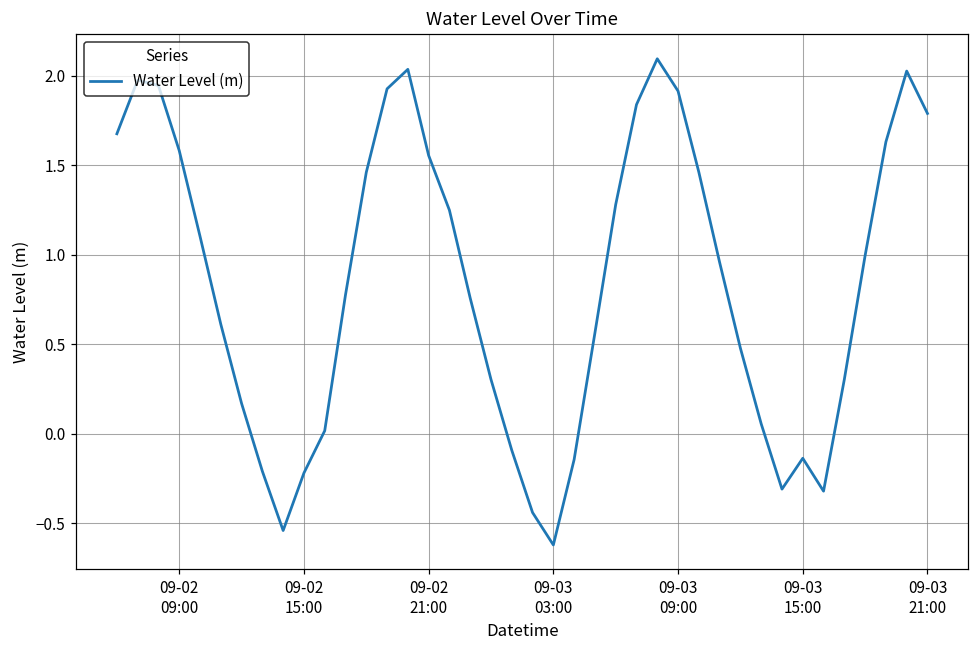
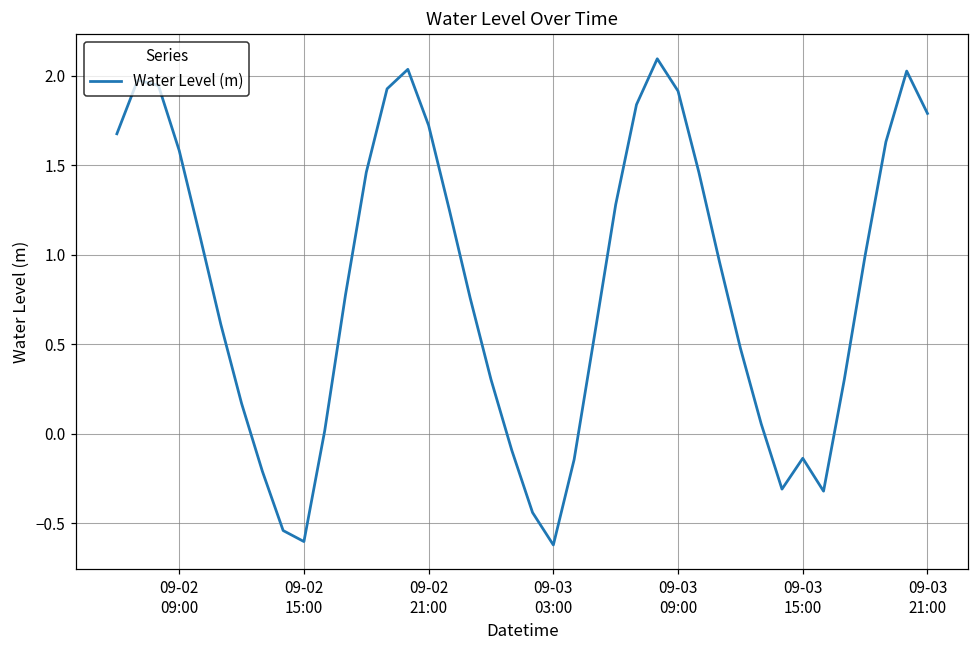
09-02 15:00: -0.22 -> -0.60
09-02 21:00: 1.56 -> 1.72
